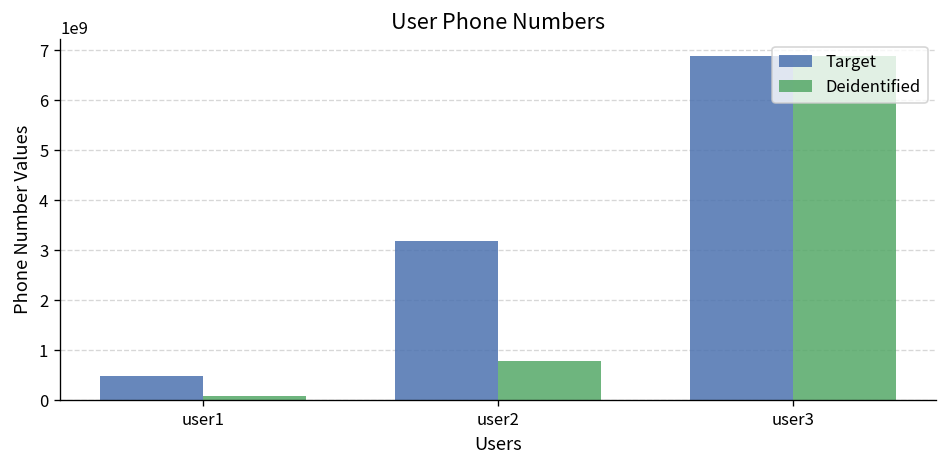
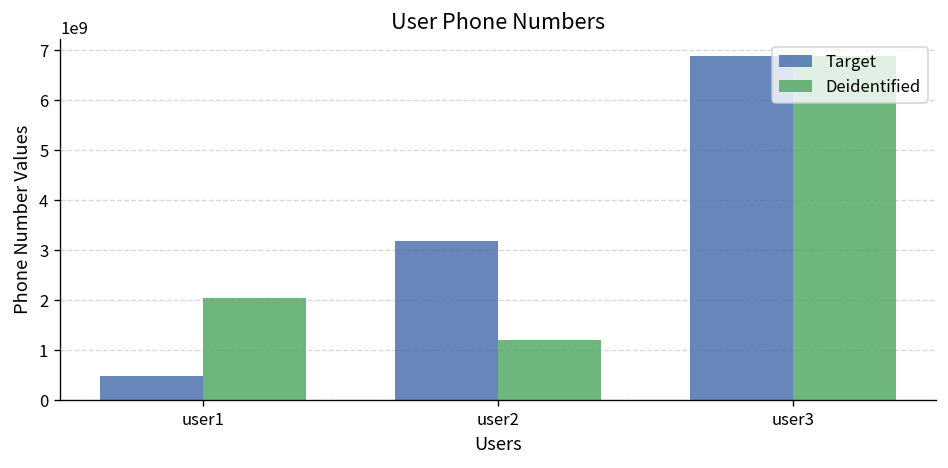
Deidentified, user1: 100000000 -> 2000000000
Deidentified, user2: 800000000 -> 1200000000
